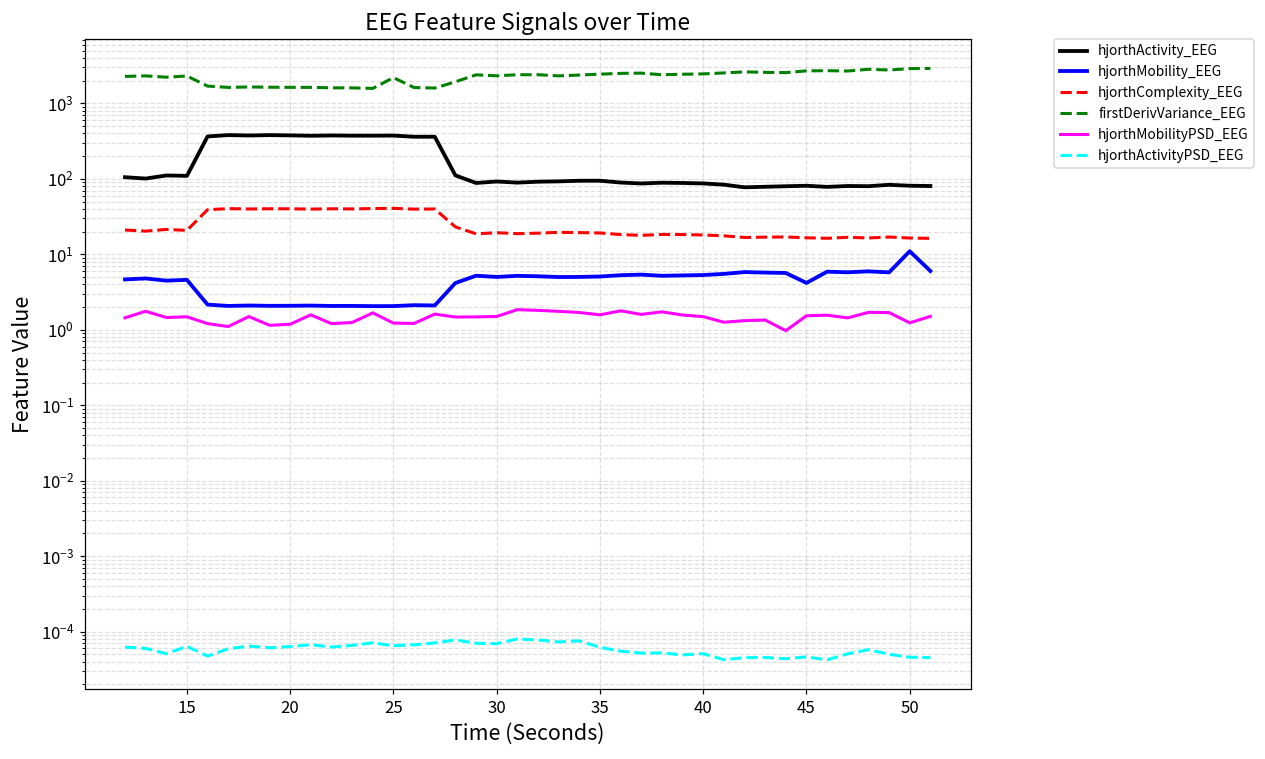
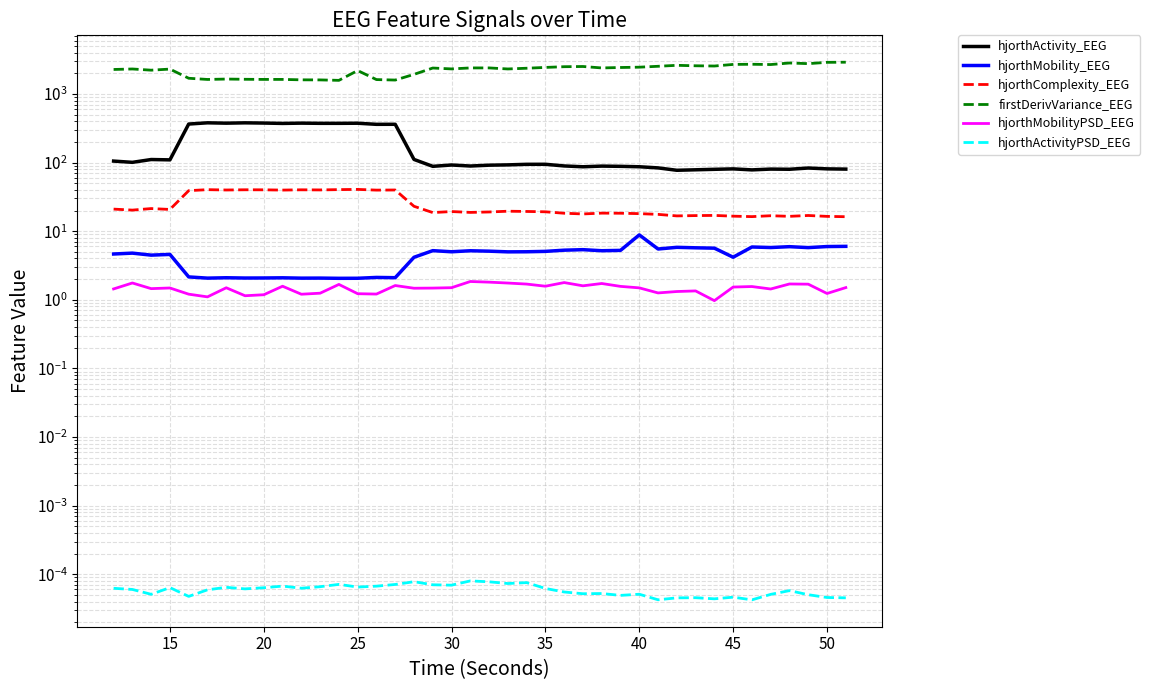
hjorthMobility_EEG, 40: 5 -> 9
hjorthMobility_EEG, 50: 11 -> 6
